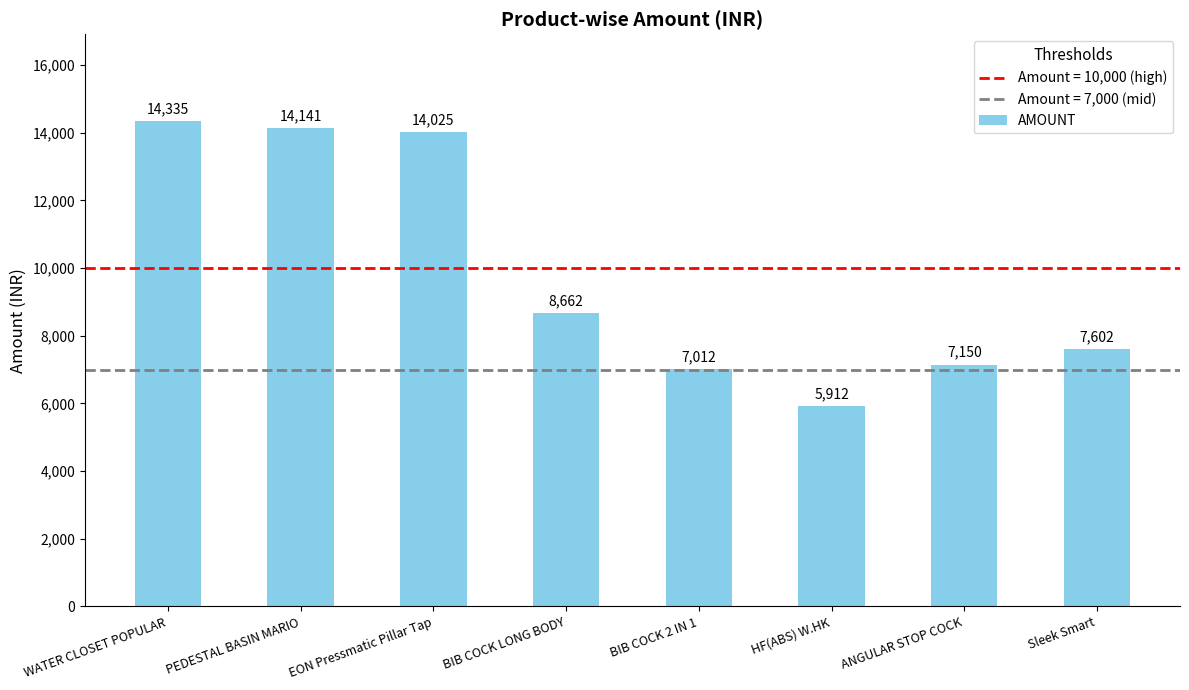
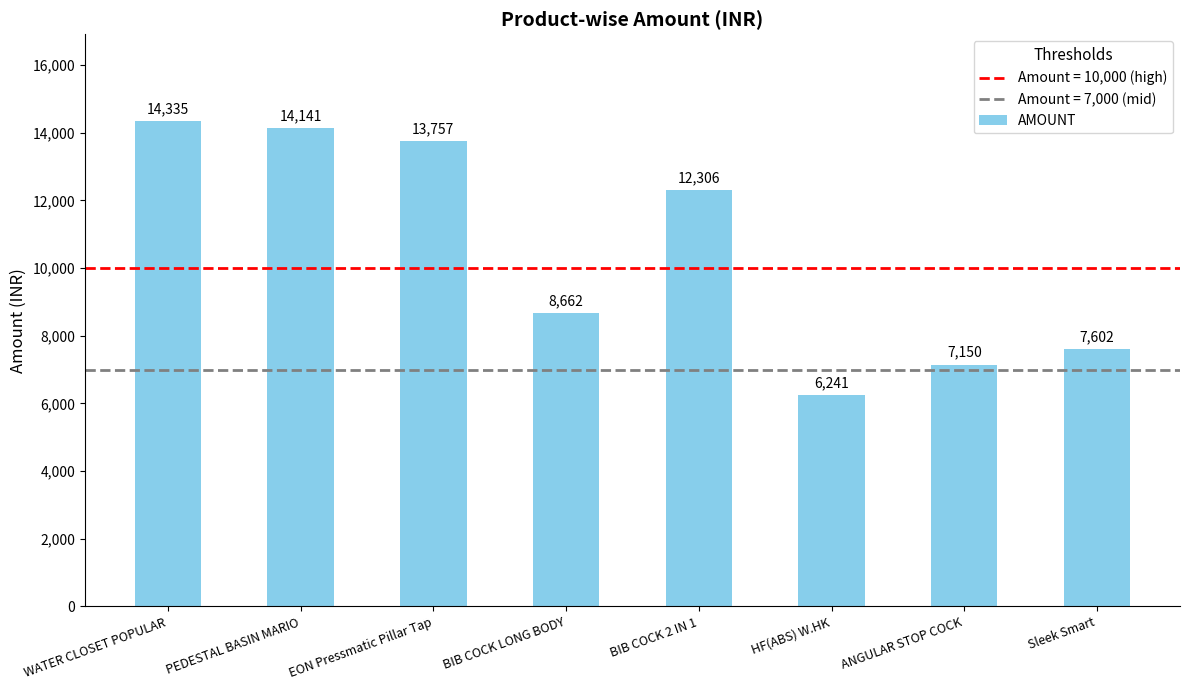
EON Pressmatic Pillar Tap: 14,025 -> 13,757
BIB COCK 2 IN 1: 7,012 -> 12,306
HF(ABS) W.HK: 5,912 -> 6,241
